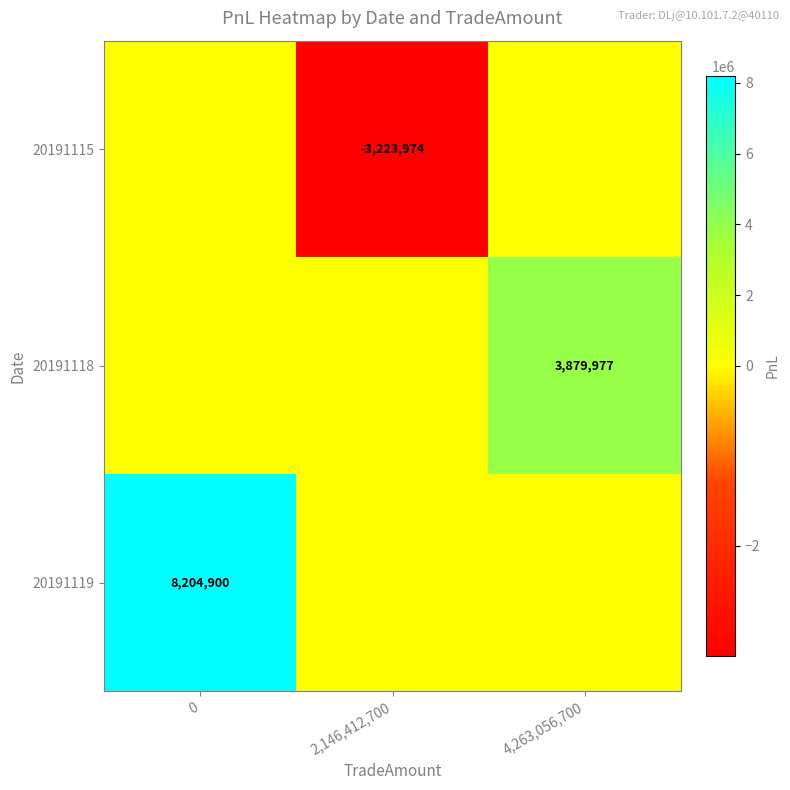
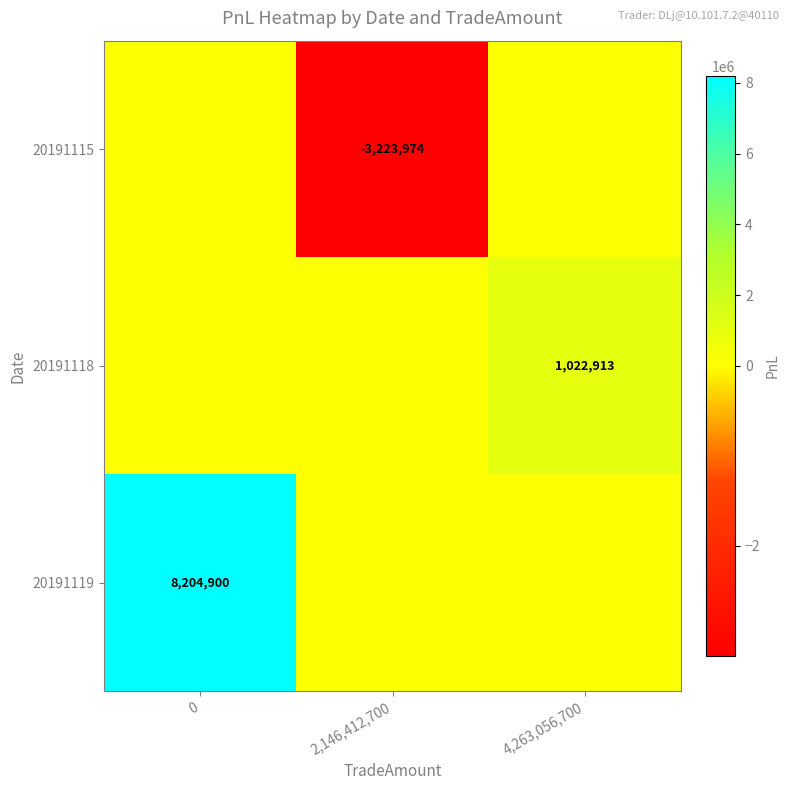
20191118, 4,263,056,700: 3,879,977 -> 1,022,913
